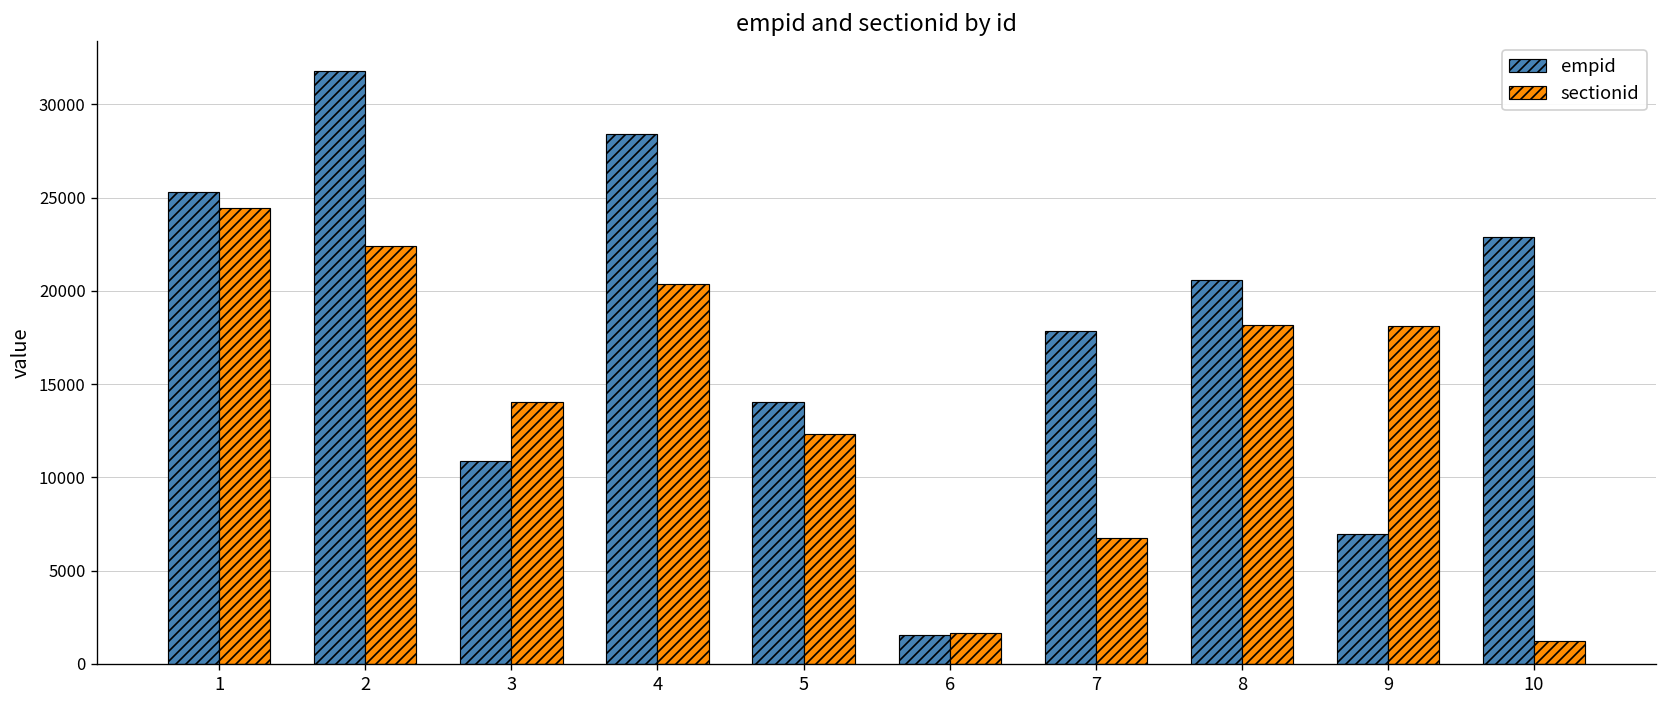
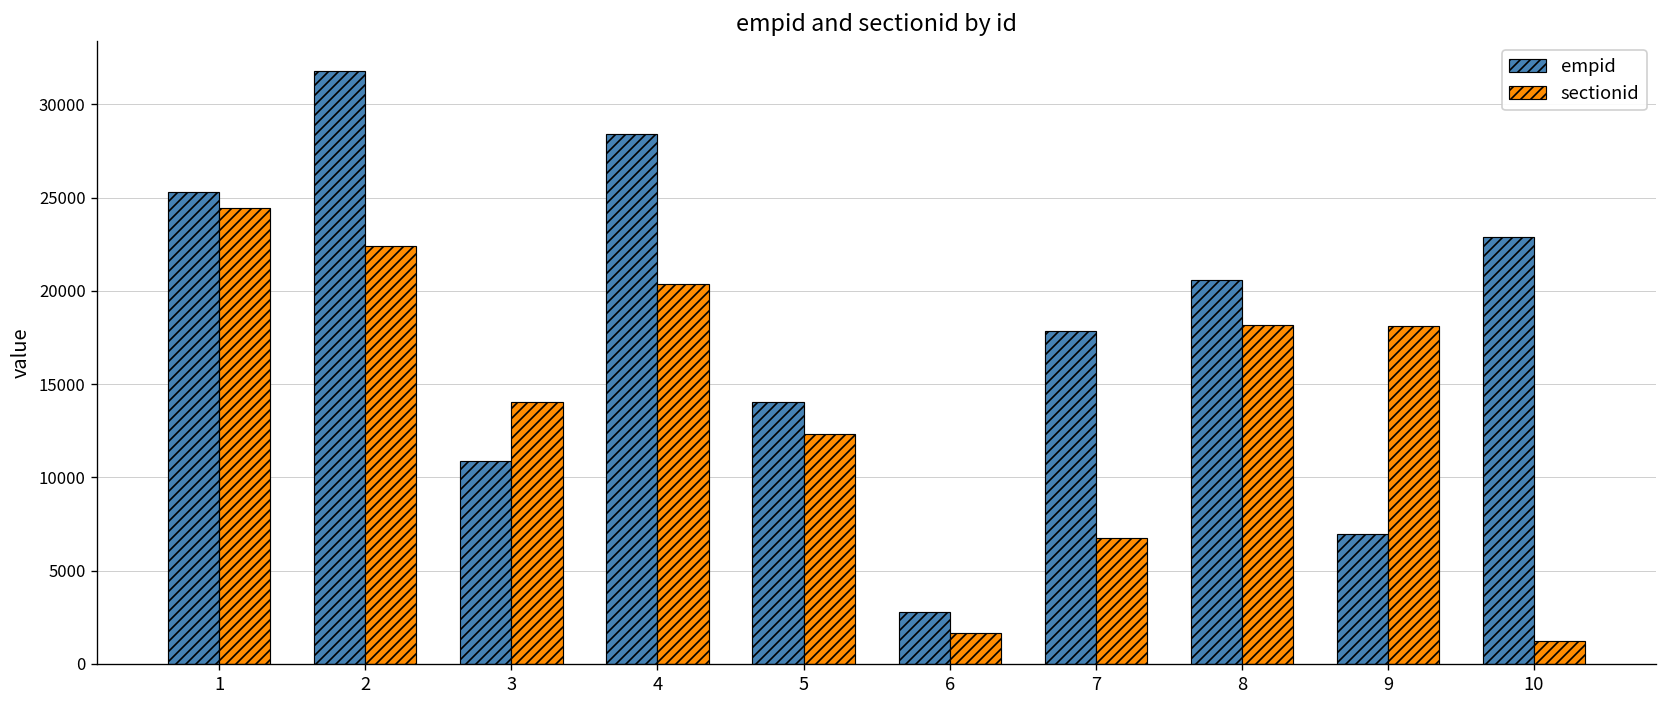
empid, 6: 1600 -> 2800
